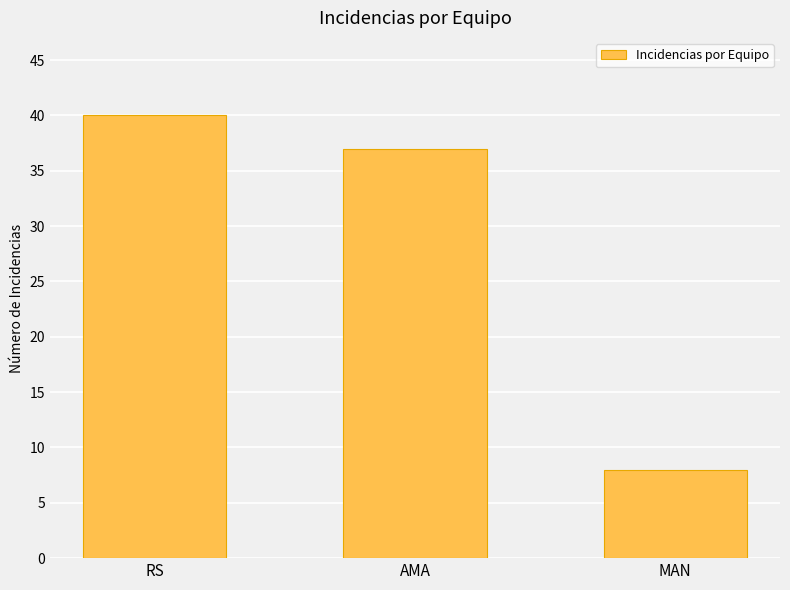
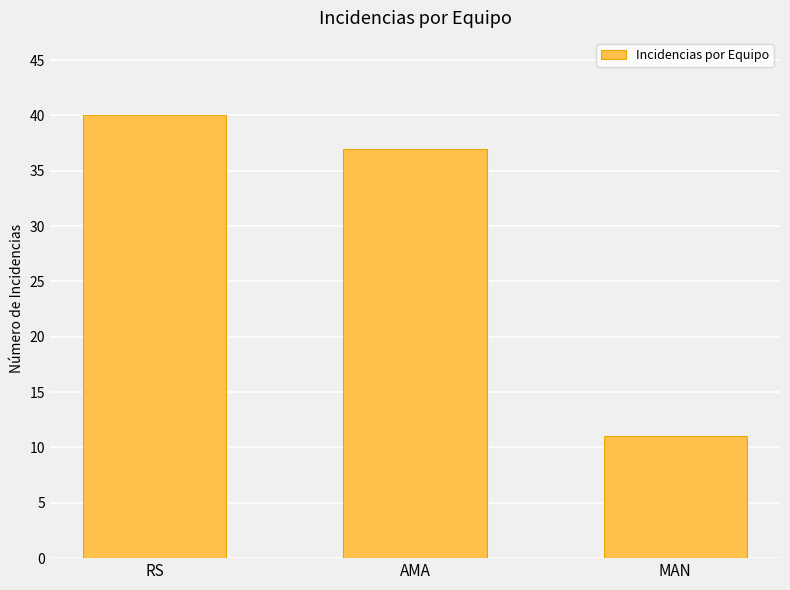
MAN: 8 -> 11
